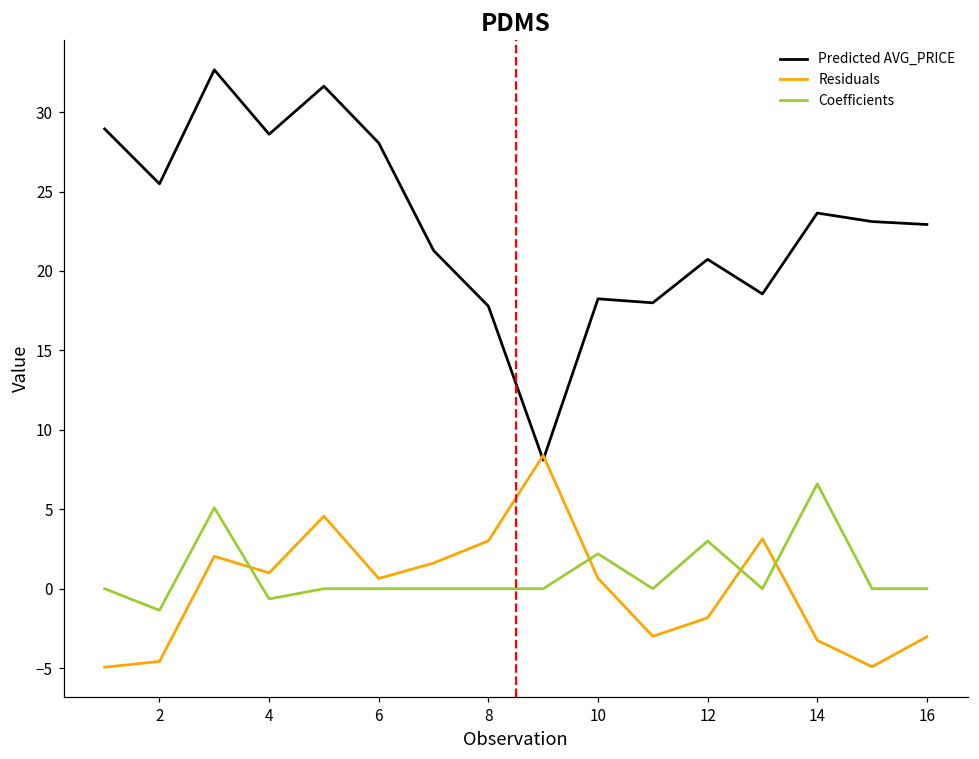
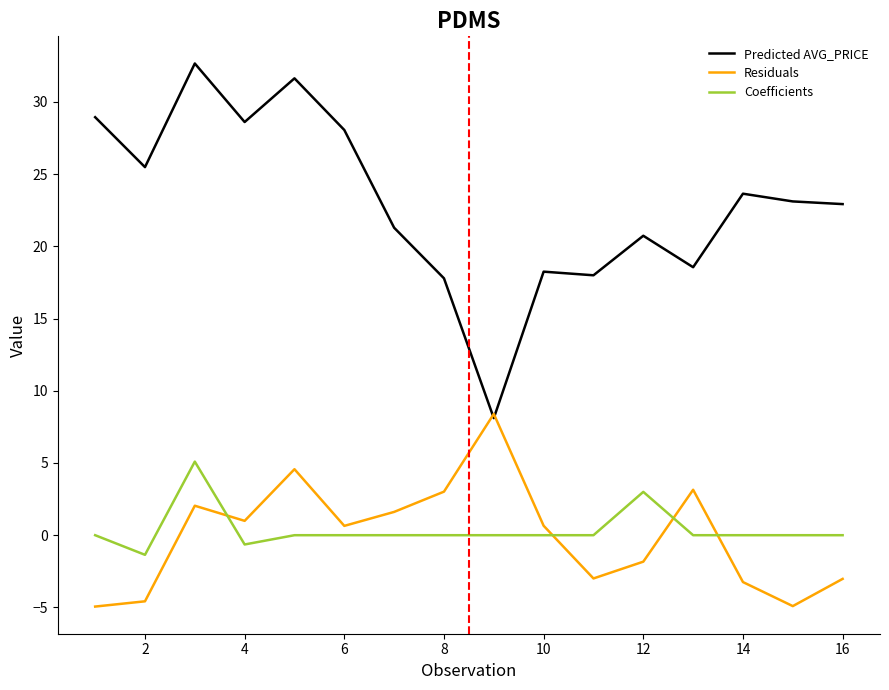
Coefficients, 10: 2.2 -> 0.0
Coefficients, 14: 6.6 -> 0.0
